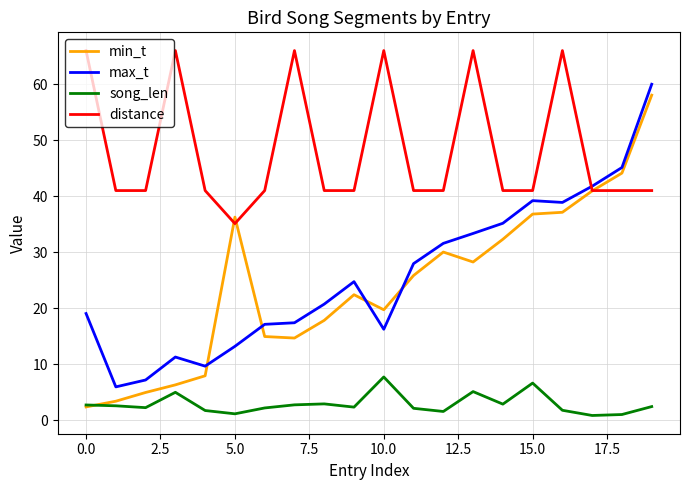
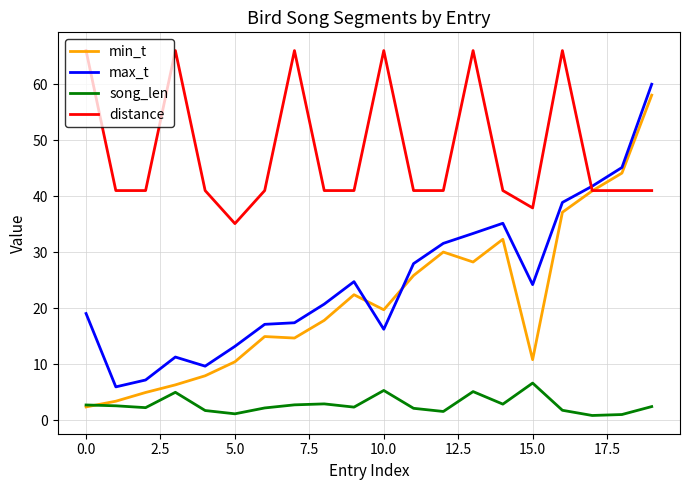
min_t, 5.0: 36 -> 10
song_len, 10.0: 8 -> 5
min_t, 15.0: 37 -> 11
max_t, 15.0: 39 -> 24
distance, 15.0: 41 -> 38
